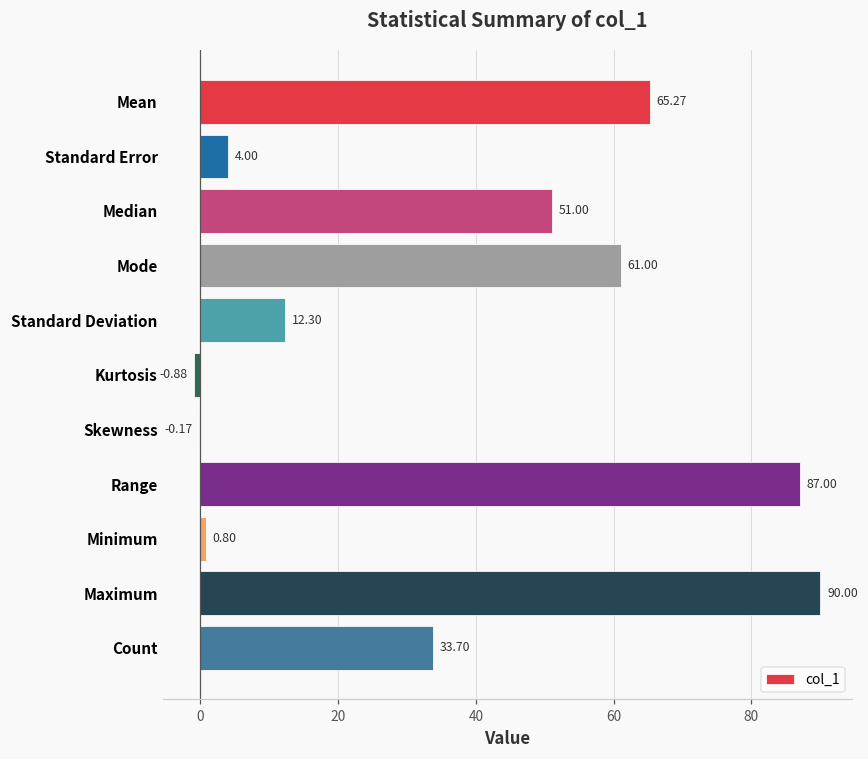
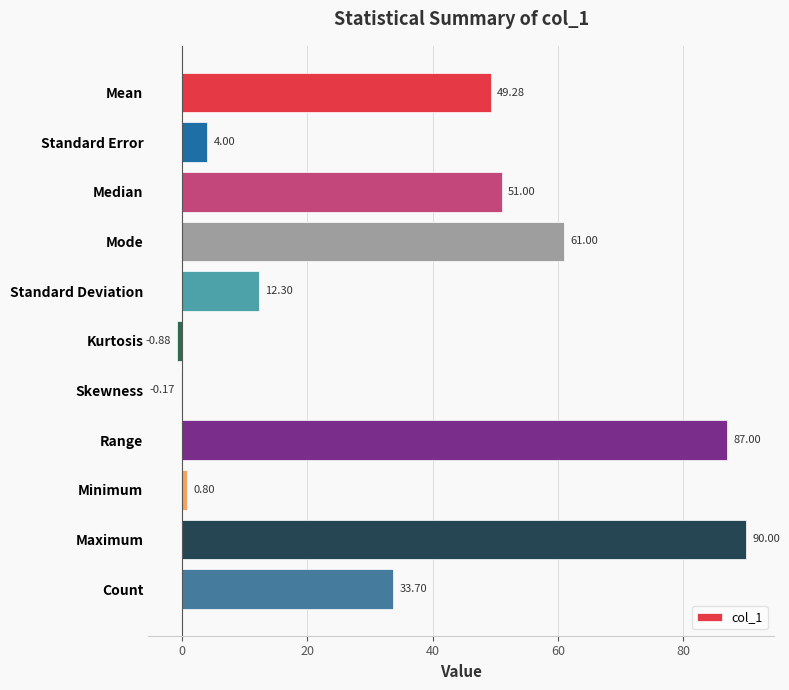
Mean: 65.27 -> 49.28
